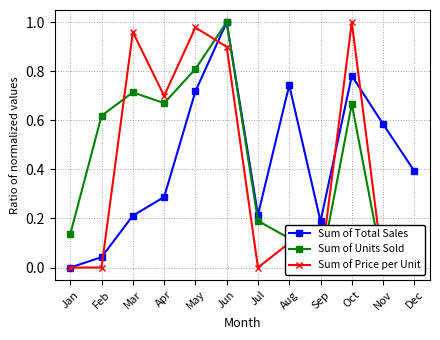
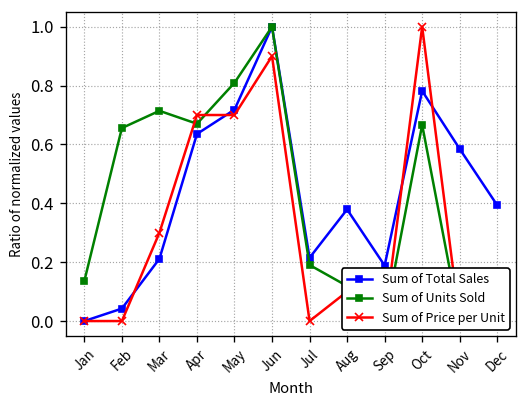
Sum of Units Sold, Feb: 0.62 -> 0.66
Sum of Price per Unit, Mar: 0.96 -> 0.30
Sum of Total Sales, Apr: 0.29 -> 0.64
Sum of Price per Unit, May: 0.98 -> 0.70
Sum of Total Sales, Aug: 0.74 -> 0.38
